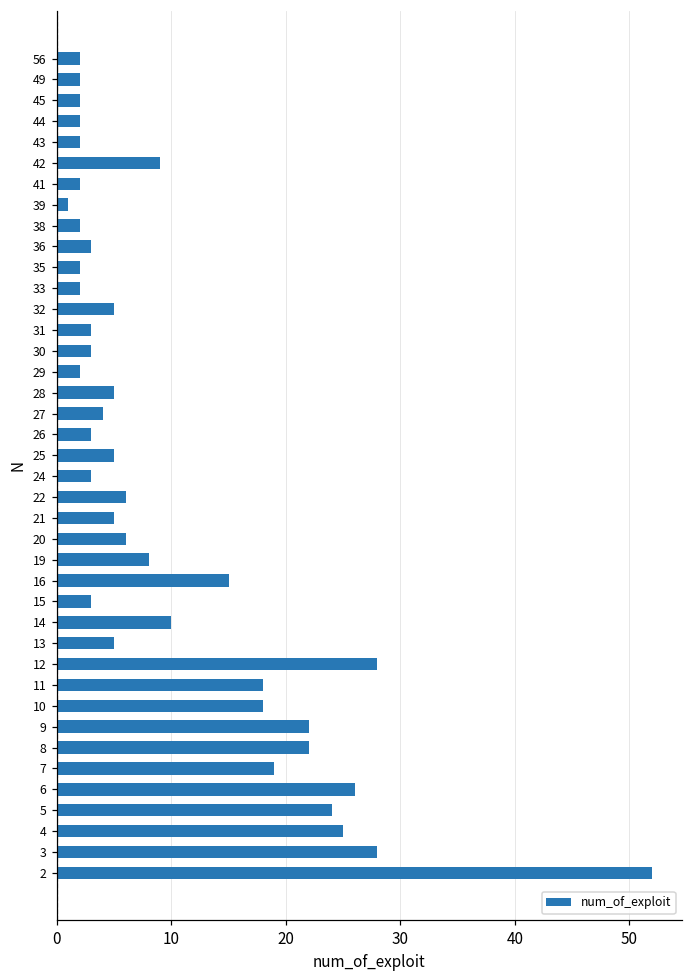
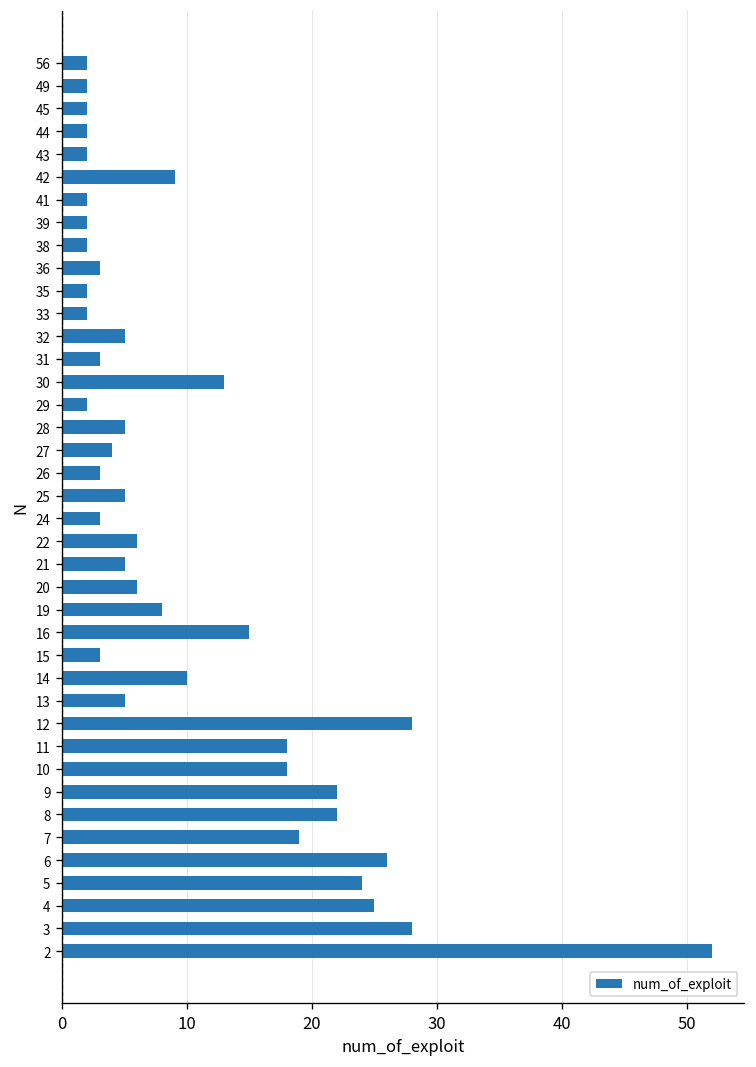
39: 1 -> 2
30: 3 -> 13
